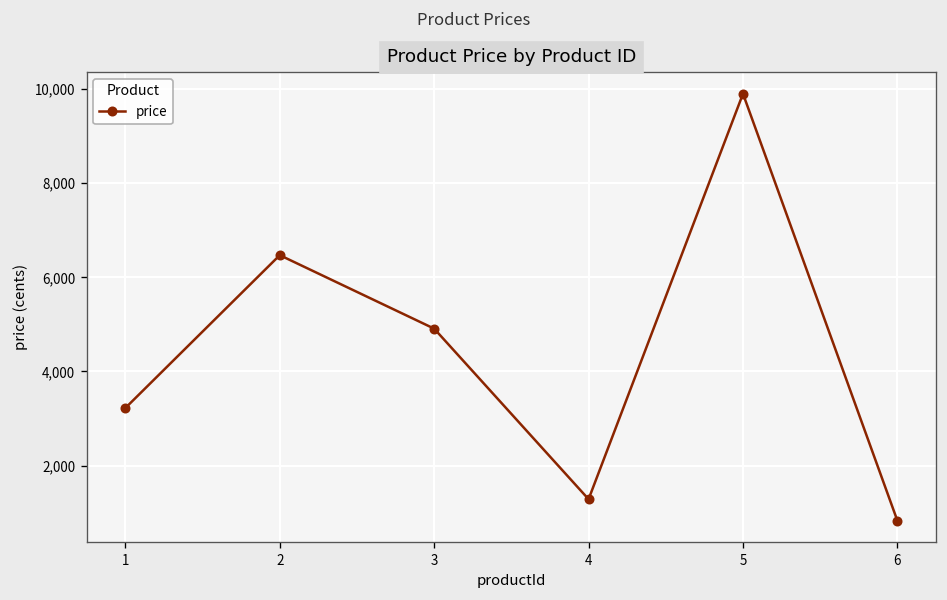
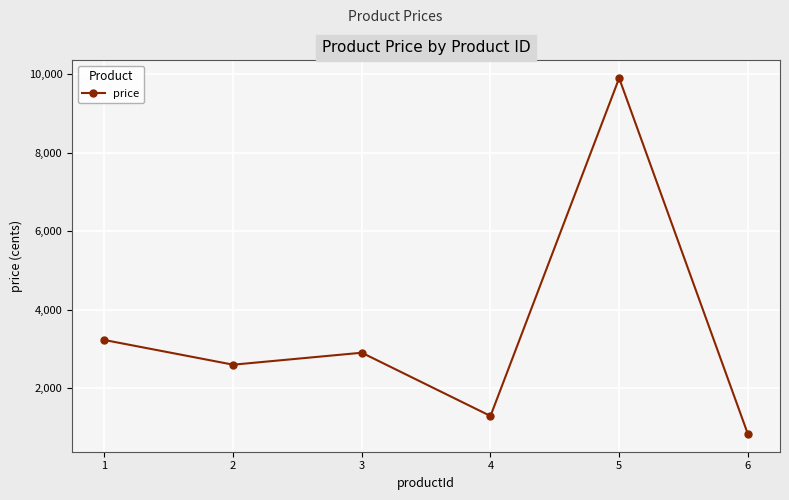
2: 6,500 -> 2,600
3: 4,900 -> 2,900
